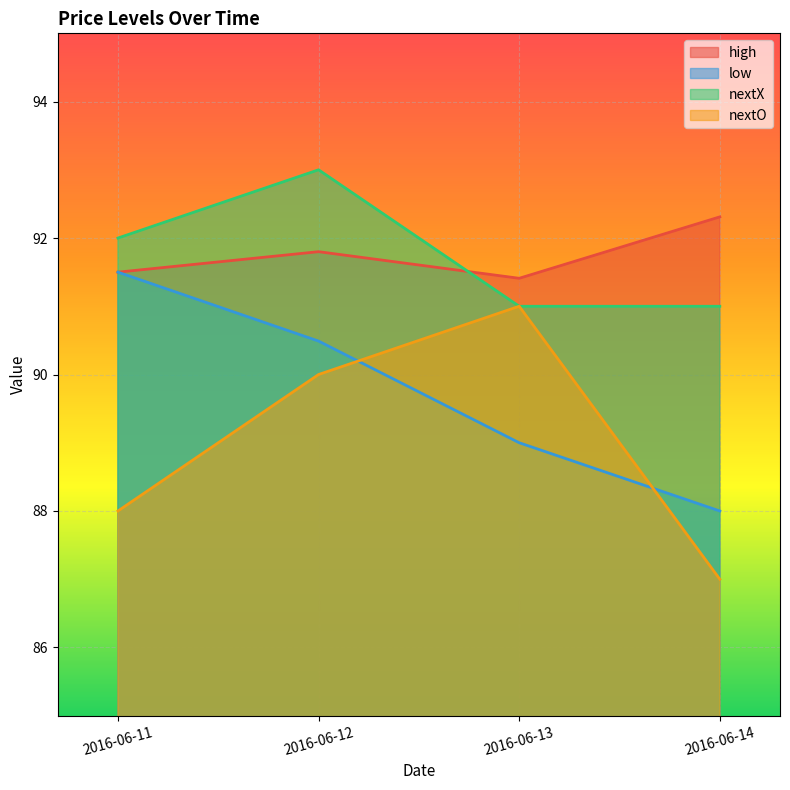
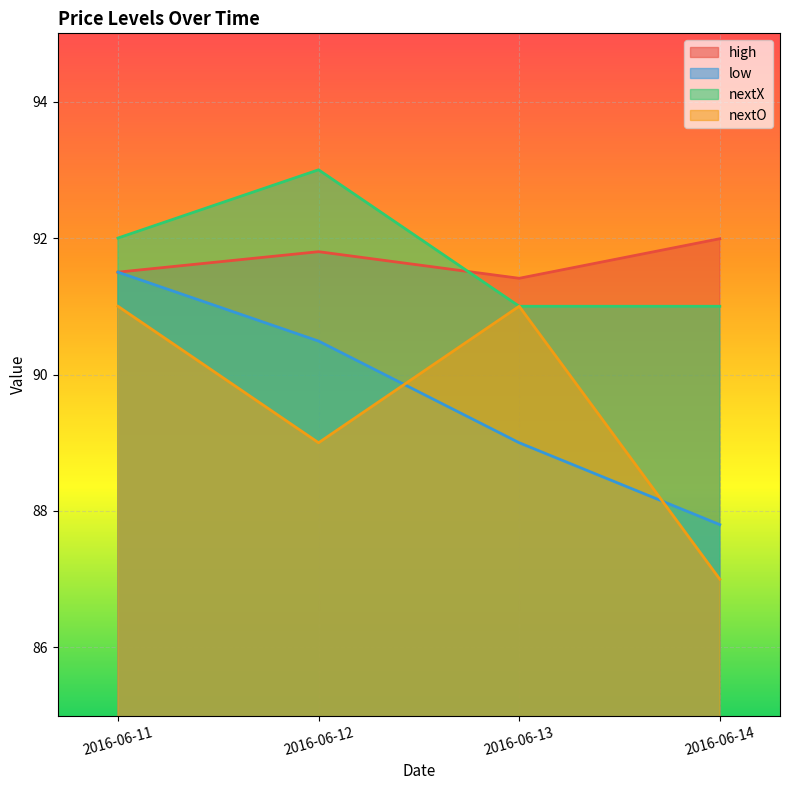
nextO, 2016-06-11: 88 -> 91
nextO, 2016-06-12: 90 -> 89
high, 2016-06-14: 92.3 -> 92.0
low, 2016-06-14: 88.0 -> 87.8
